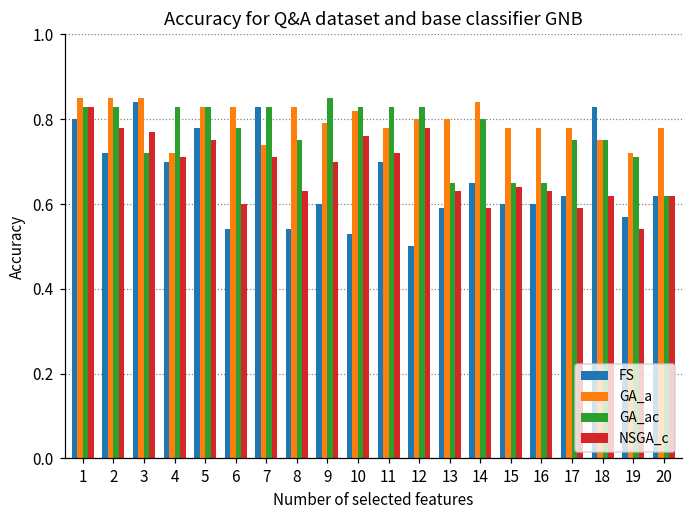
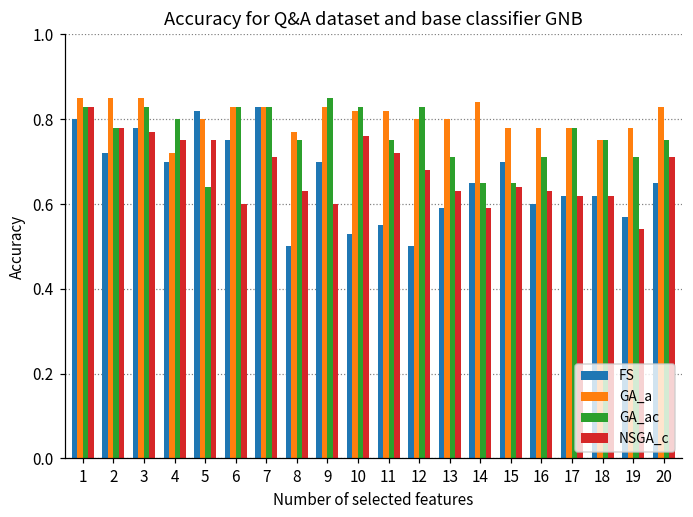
GA_ac, 2: 0.83 -> 0.78
FS, 3: 0.84 -> 0.78
GA_ac, 3: 0.72 -> 0.83
GA_ac, 4: 0.83 -> 0.80
NSGA_c, 4: 0.71 -> 0.75
FS, 5: 0.78 -> 0.82
GA_a, 5: 0.83 -> 0.80
GA_ac, 5: 0.83 -> 0.64
FS, 6: 0.54 -> 0.75
GA_ac, 6: 0.78 -> 0.83
GA_a, 7: 0.74 -> 0.83
FS, 8: 0.54 -> 0.50
GA_a, 8: 0.83 -> 0.77
FS, 9: 0.6 -> 0.7
GA_a, 9: 0.79 -> 0.83
NSGA_c, 9: 0.7 -> 0.6
FS, 11: 0.70 -> 0.55
GA_a, 11: 0.78 -> 0.82
GA_ac, 11: 0.83 -> 0.75
NSGA_c, 12: 0.78 -> 0.68
GA_ac, 13: 0.65 -> 0.71
GA_ac, 14: 0.80 -> 0.65
FS, 15: 0.6 -> 0.7
GA_ac, 16: 0.65 -> 0.71
GA_ac, 17: 0.75 -> 0.78
NSGA_c, 17: 0.59 -> 0.62
FS, 18: 0.83 -> 0.62
GA_a, 19: 0.72 -> 0.78
FS, 20: 0.62 -> 0.65
GA_a, 20: 0.78 -> 0.83
GA_ac, 20: 0.62 -> 0.75
NSGA_c, 20: 0.62 -> 0.71
